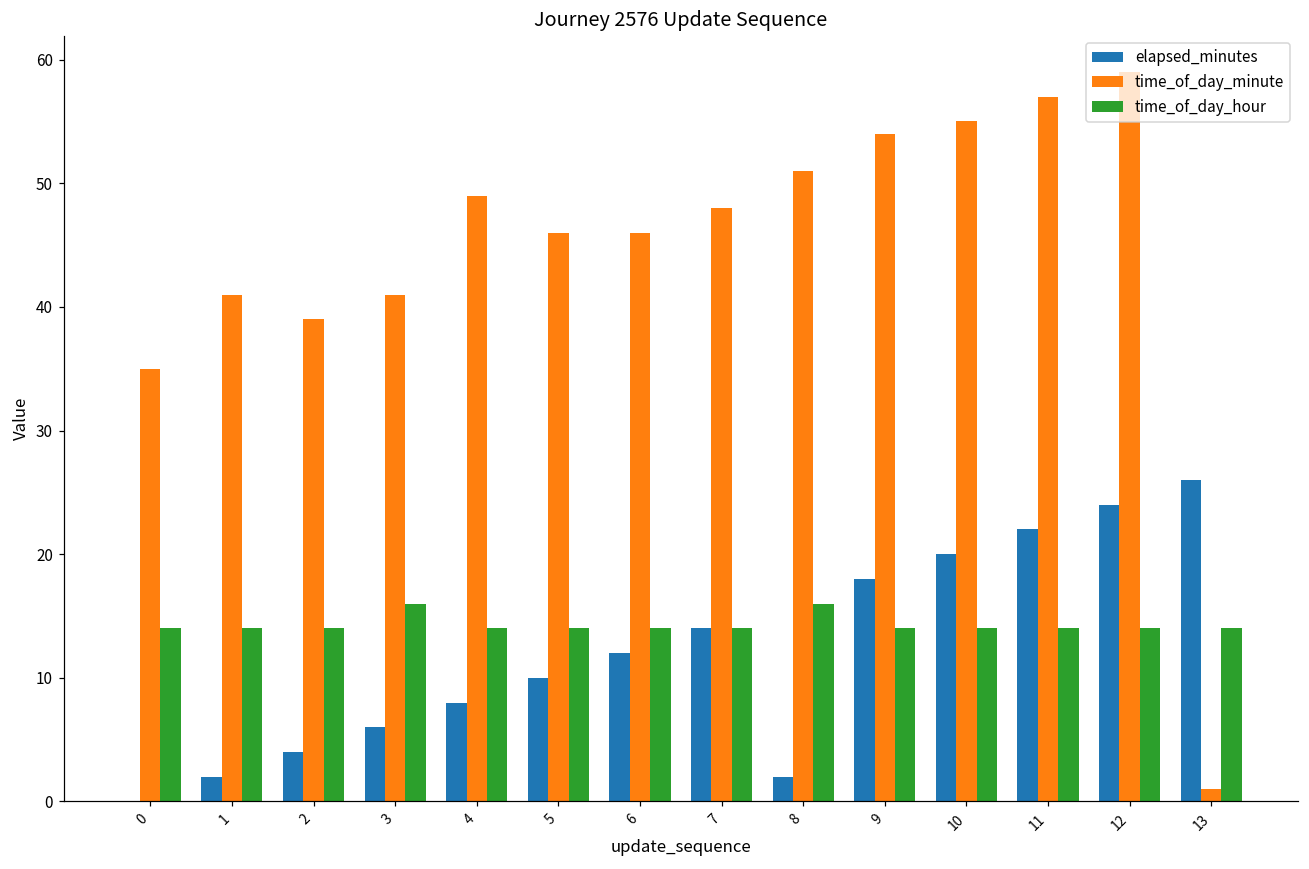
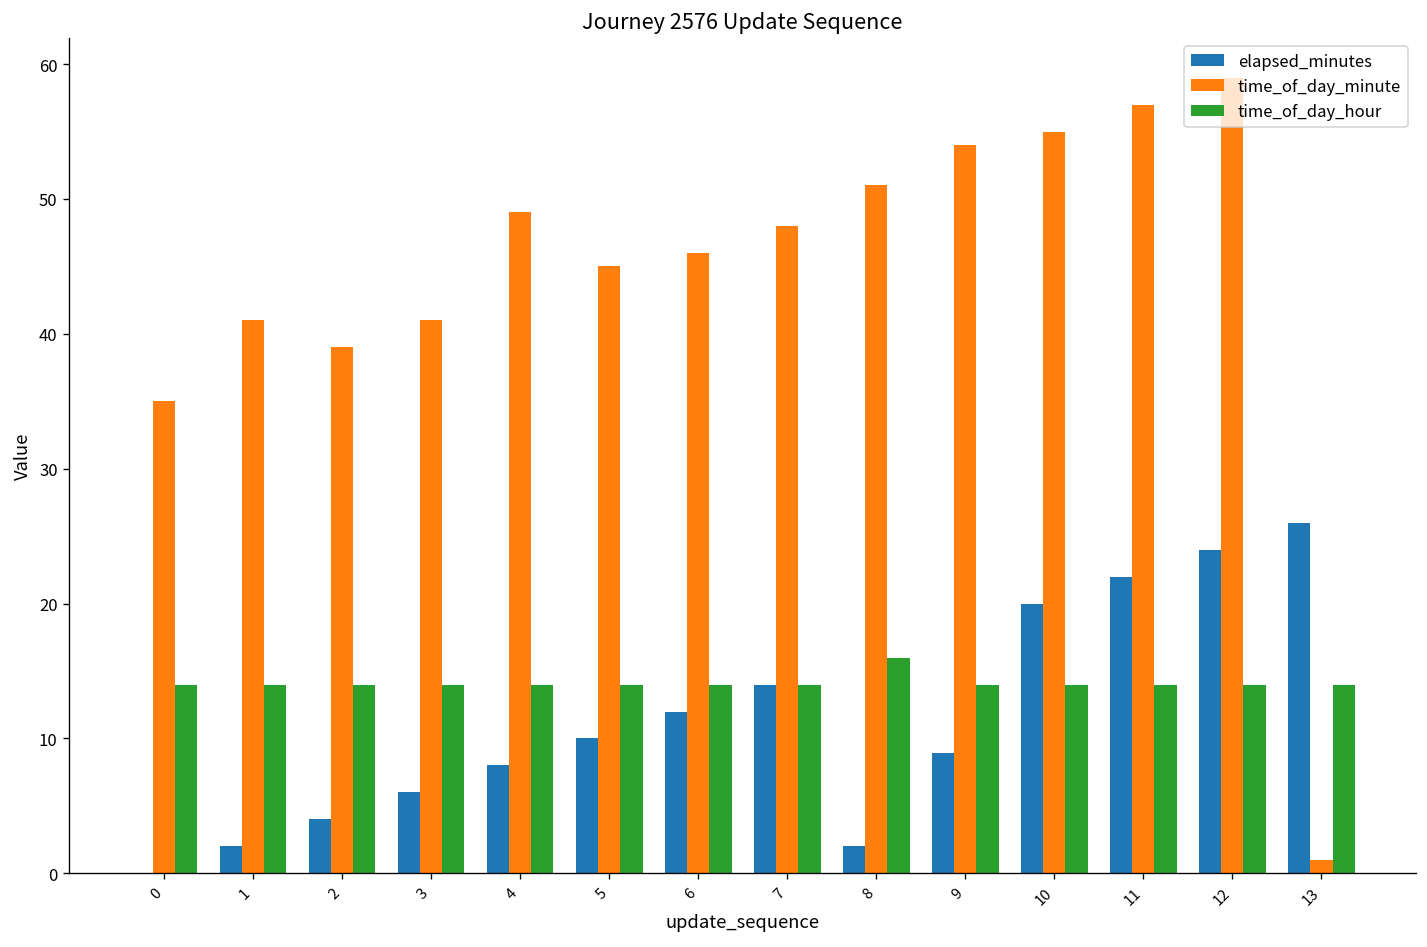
time_of_day_hour, 3: 16 -> 14
time_of_day_minute, 5: 46 -> 45
elapsed_minutes, 9: 18.0 -> 8.9
